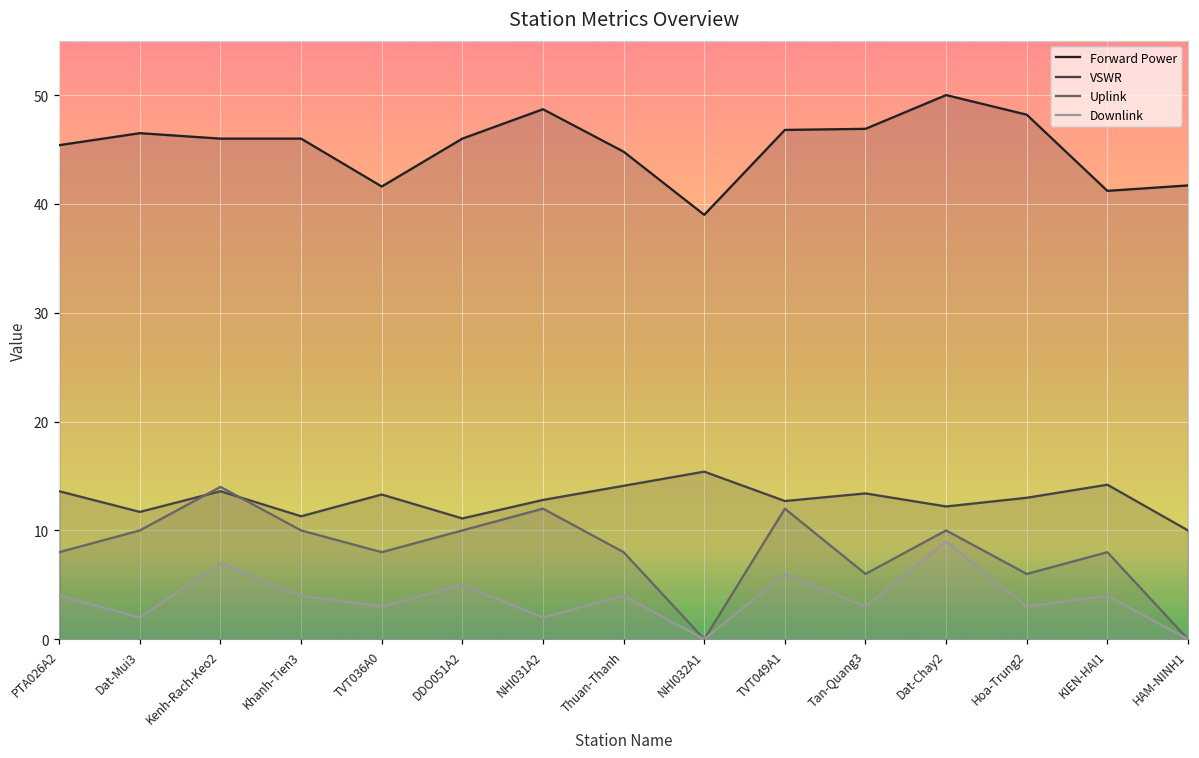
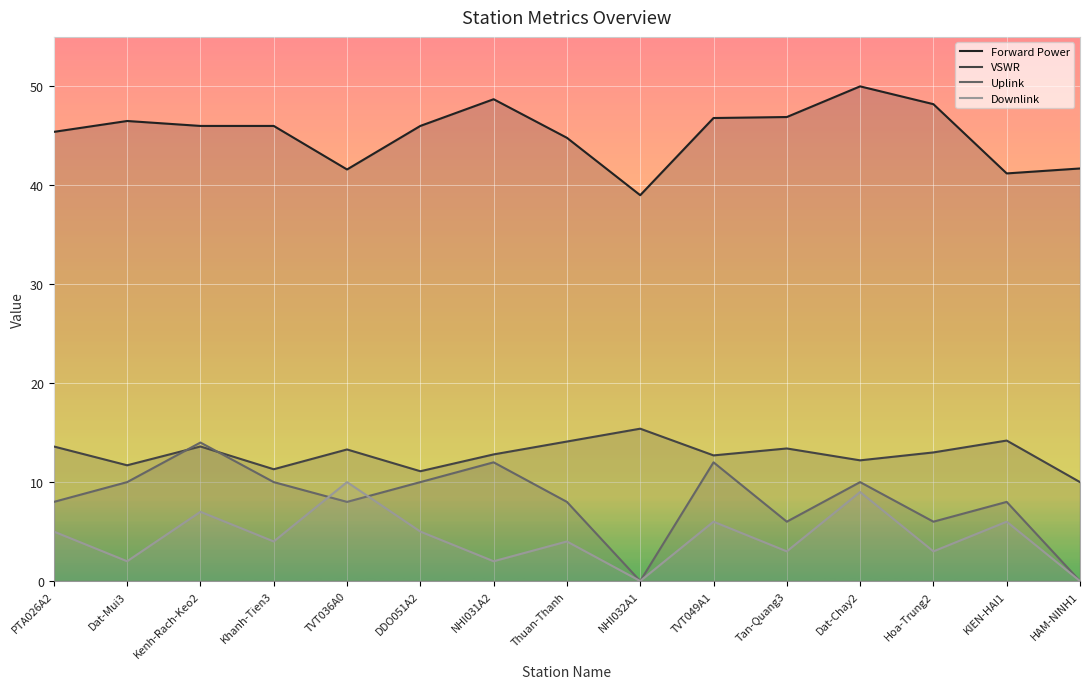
Downlink, PTA026A2: 4 -> 5
Downlink, TVT036A0: 3 -> 10
Downlink, KIEN-HAI1: 4 -> 6
